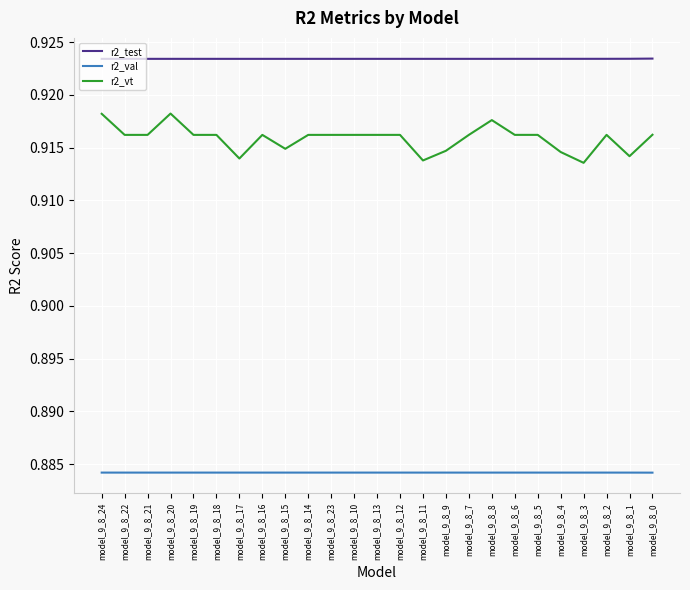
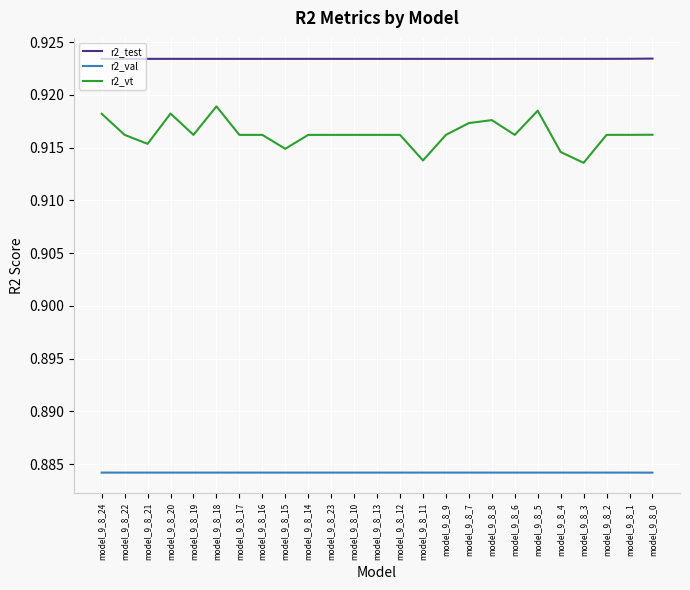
r2_vt, model_9_8_21: 0.9162 -> 0.9154
r2_vt, model_9_8_18: 0.9162 -> 0.9189
r2_vt, model_9_8_17: 0.9140 -> 0.9162
r2_vt, model_9_8_9: 0.9147 -> 0.9162
r2_vt, model_9_8_7: 0.9162 -> 0.9173
r2_vt, model_9_8_5: 0.9162 -> 0.9185
r2_vt, model_9_8_1: 0.9142 -> 0.9162
